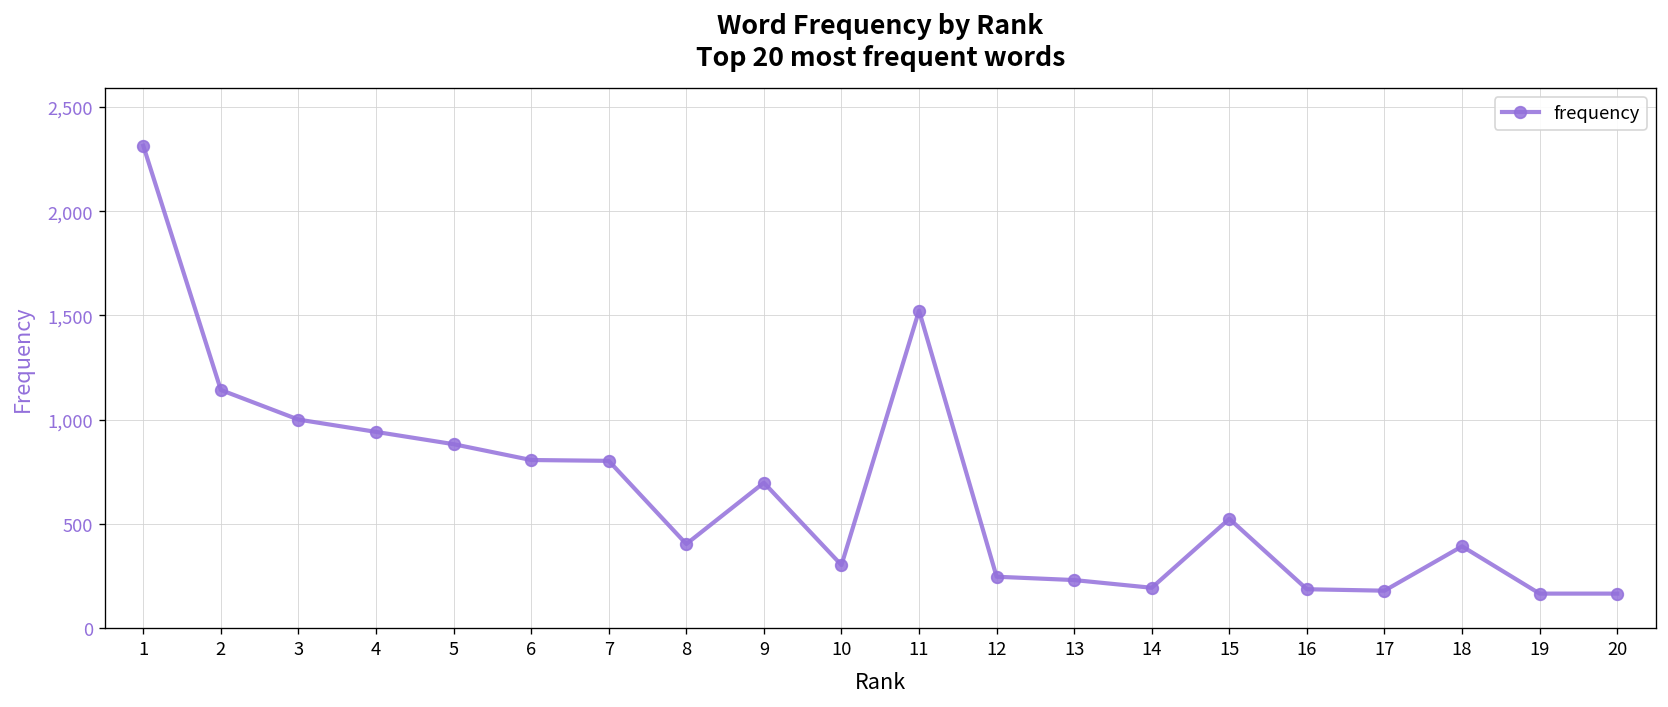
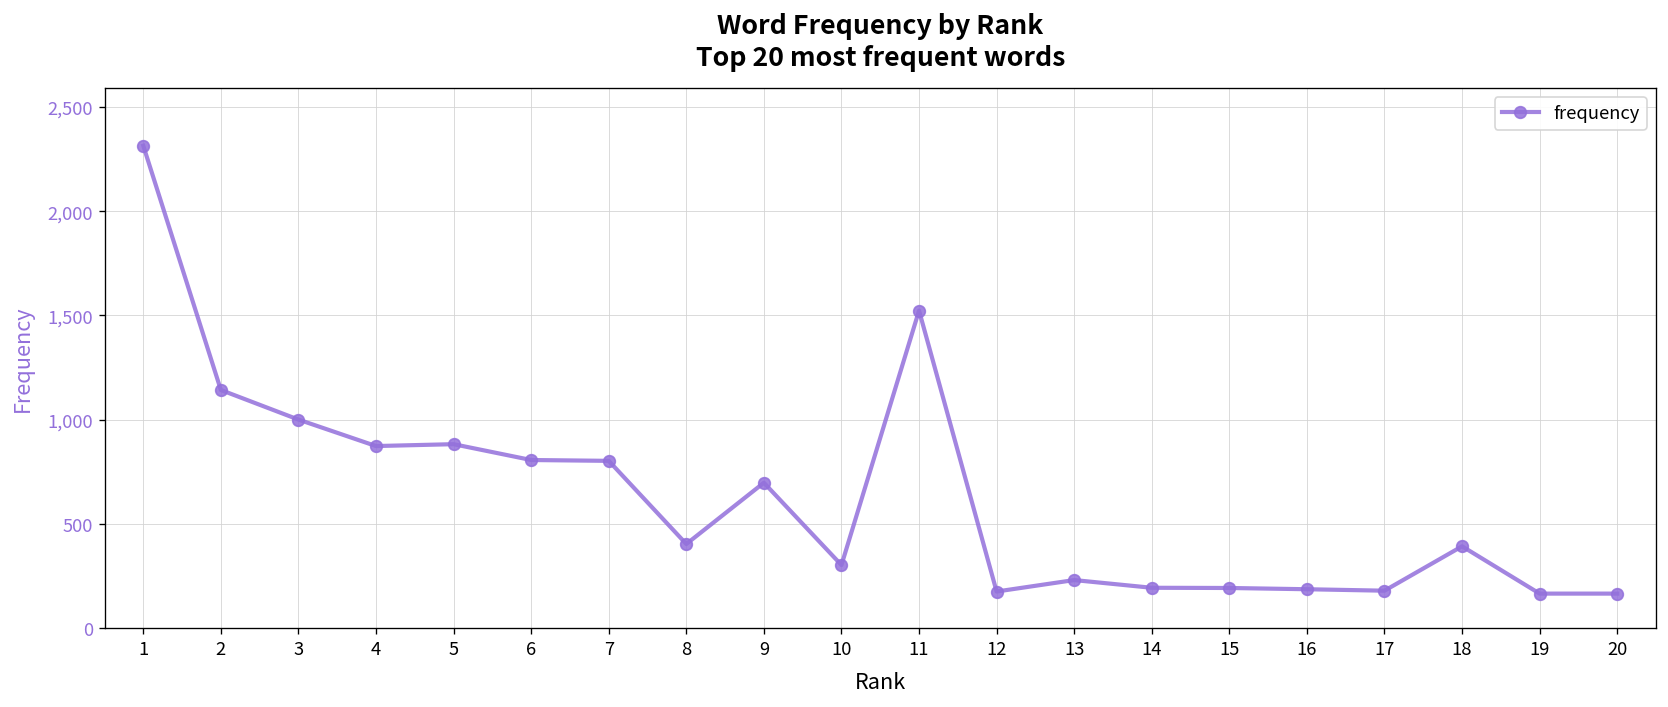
4: 940 -> 870
12: 250 -> 180
15: 520 -> 190
